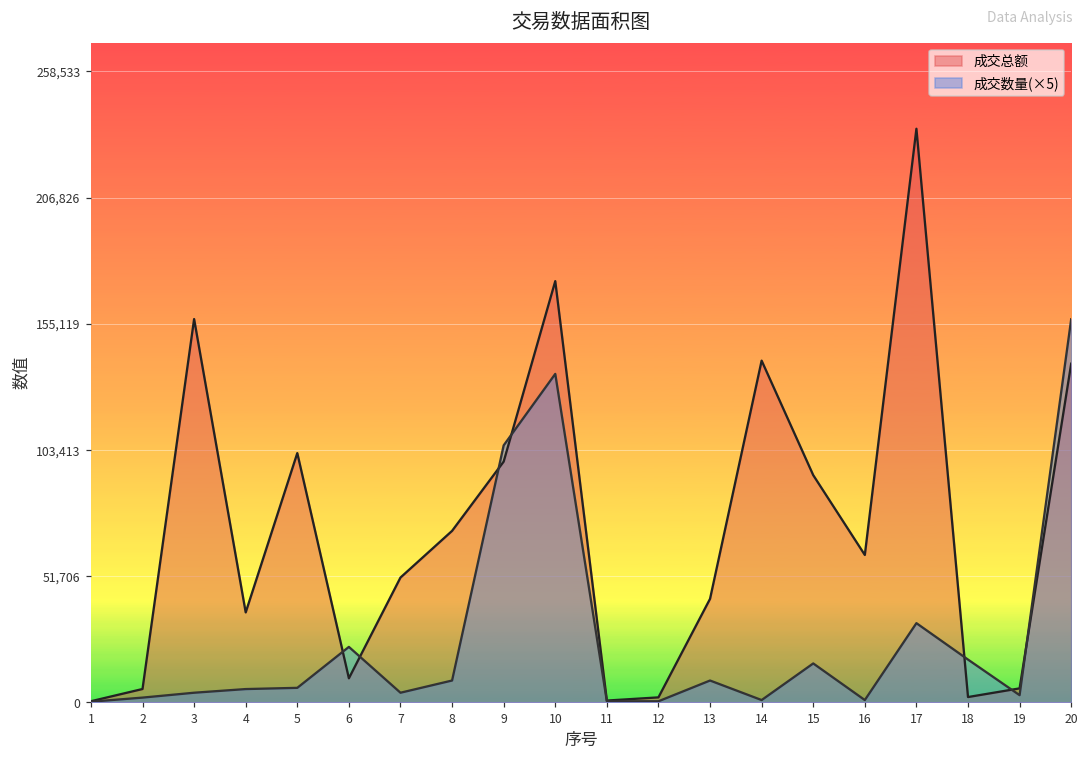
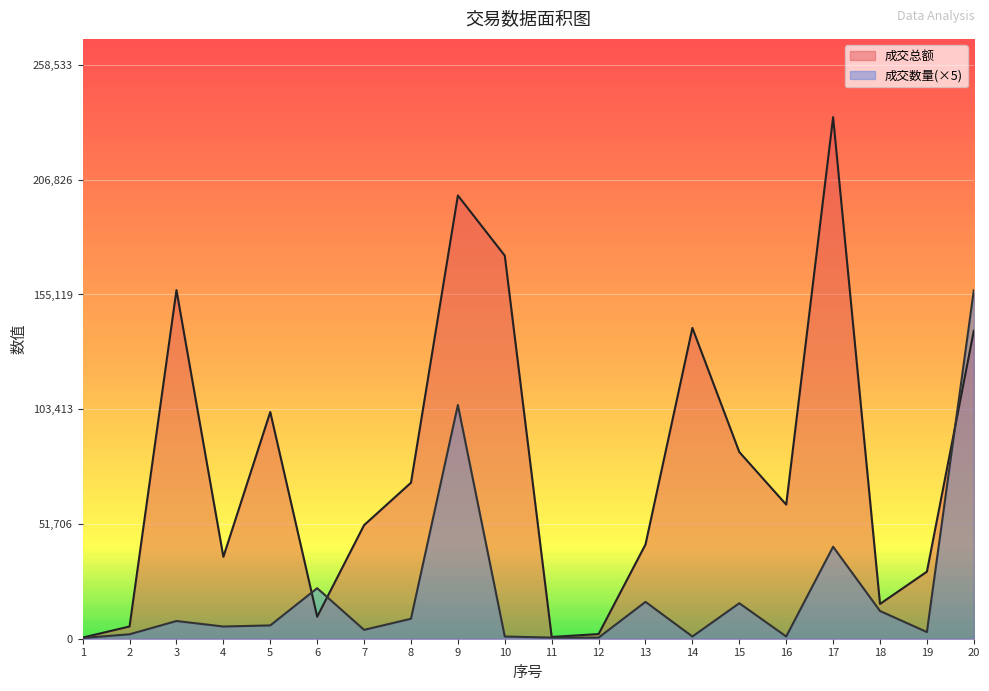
成交数量(×5), 3: 4,000 -> 8,000
成交总额, 9: 99,000 -> 200,000
成交数量(×5), 10: 135,000 -> 1,000
成交数量(×5), 13: 9,000 -> 17,000
成交总额, 15: 93,000 -> 84,000
成交数量(×5), 17: 33,000 -> 41,000
成交总额, 18: 2,000 -> 16,000
成交数量(×5), 18: 18,000 -> 13,000
成交总额, 19: 6,000 -> 30,000
